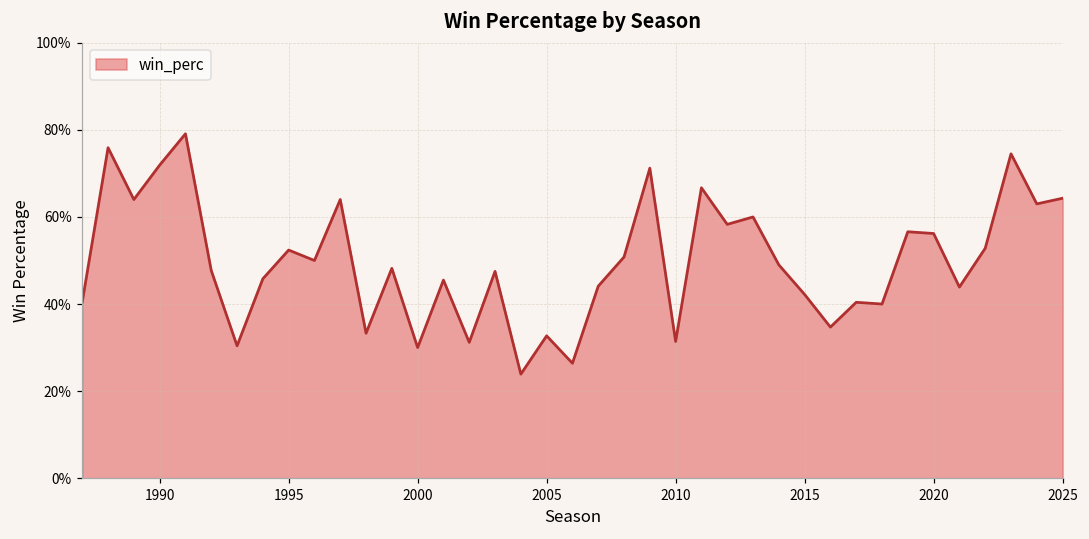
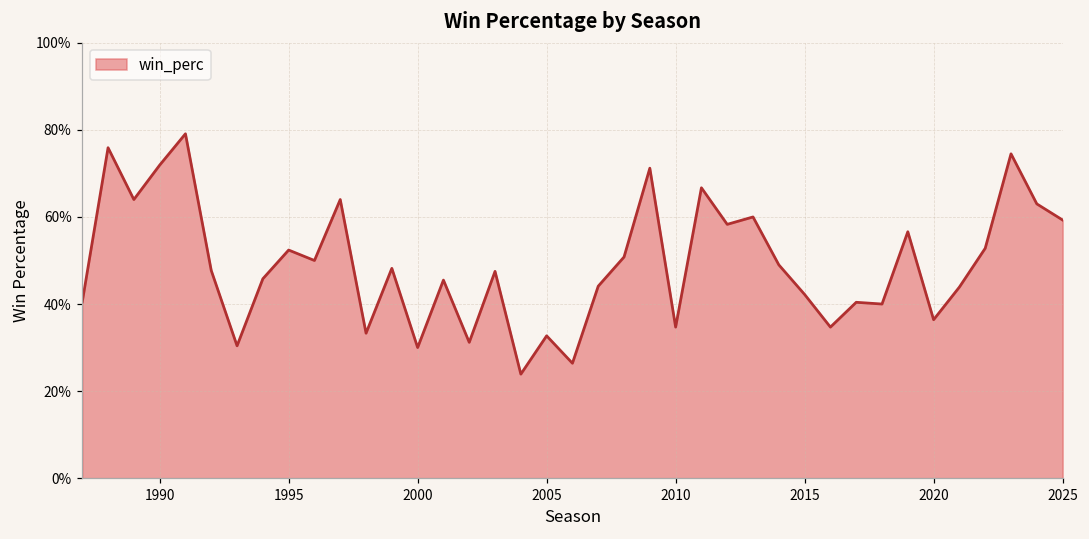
2010: 31% -> 35%
2020: 56% -> 36%
2025: 64% -> 59%
